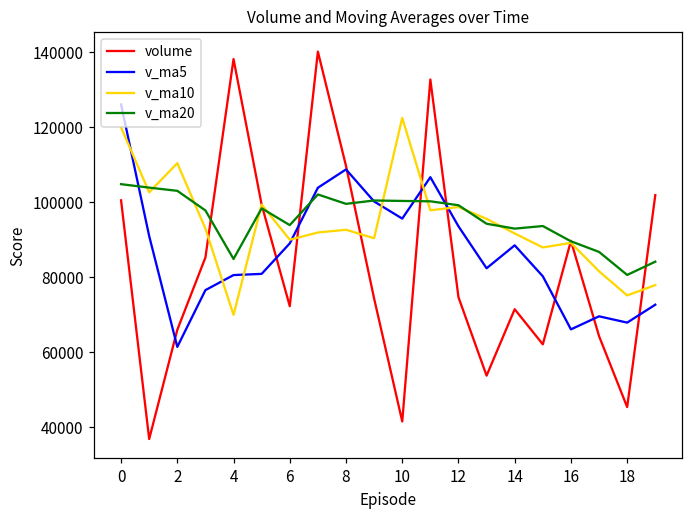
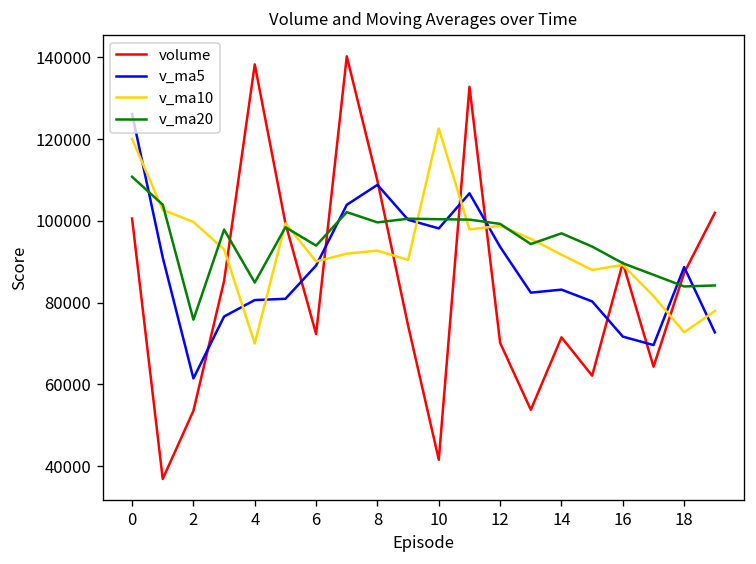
v_ma20, 0: 105000 -> 111000
volume, 2: 66000 -> 54000
v_ma10, 2: 110000 -> 100000
v_ma20, 2: 103000 -> 76000
v_ma5, 10: 96000 -> 98000
volume, 12: 75000 -> 70000
v_ma5, 14: 89000 -> 83000
v_ma20, 14: 93000 -> 97000
v_ma5, 16: 66000 -> 72000
volume, 18: 45000 -> 87000
v_ma5, 18: 68000 -> 89000
v_ma10, 18: 75000 -> 73000
v_ma20, 18: 81000 -> 84000
